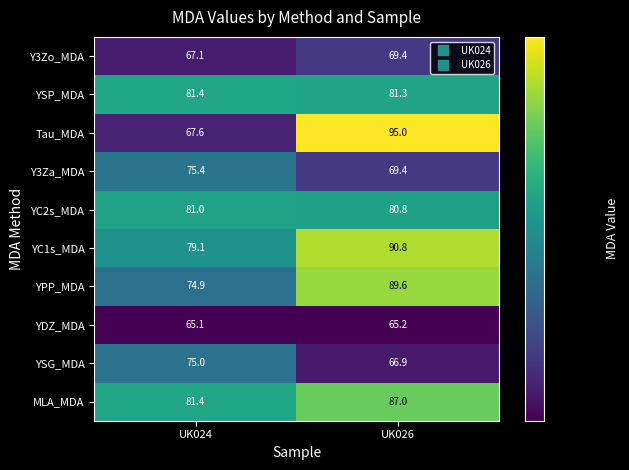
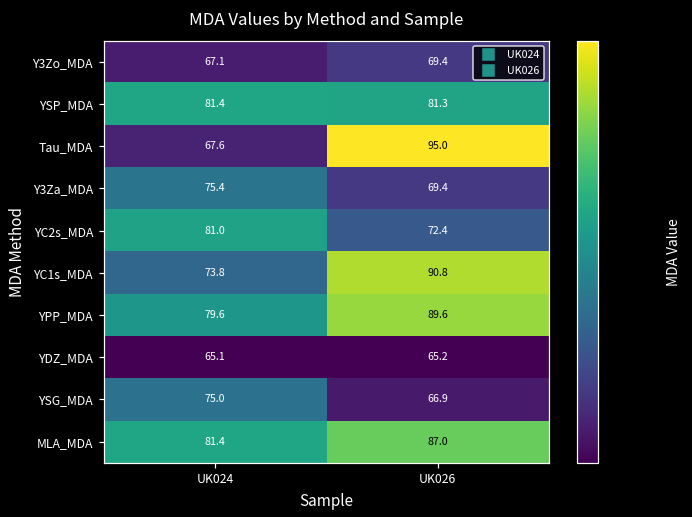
YC2s_MDA, UK026: 80.8 -> 72.4
YC1s_MDA, UK024: 79.1 -> 73.8
YPP_MDA, UK024: 74.9 -> 79.6
